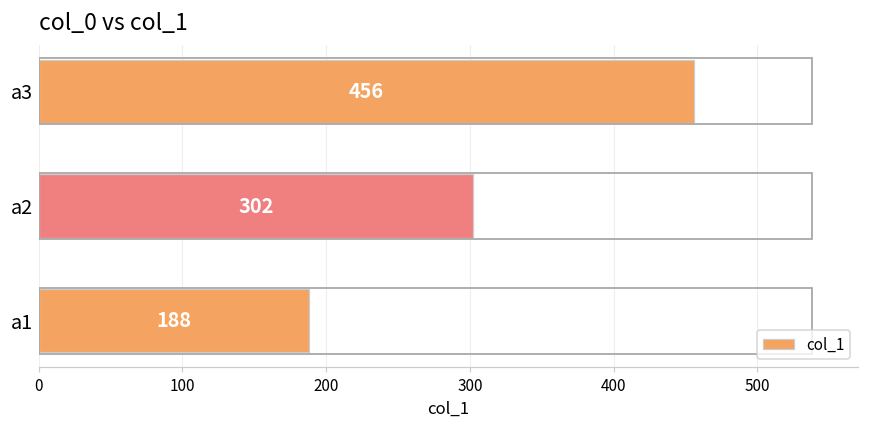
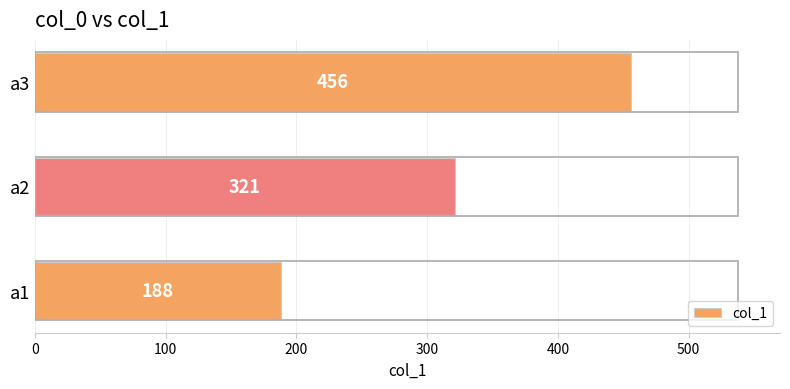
a2: 302 -> 321
